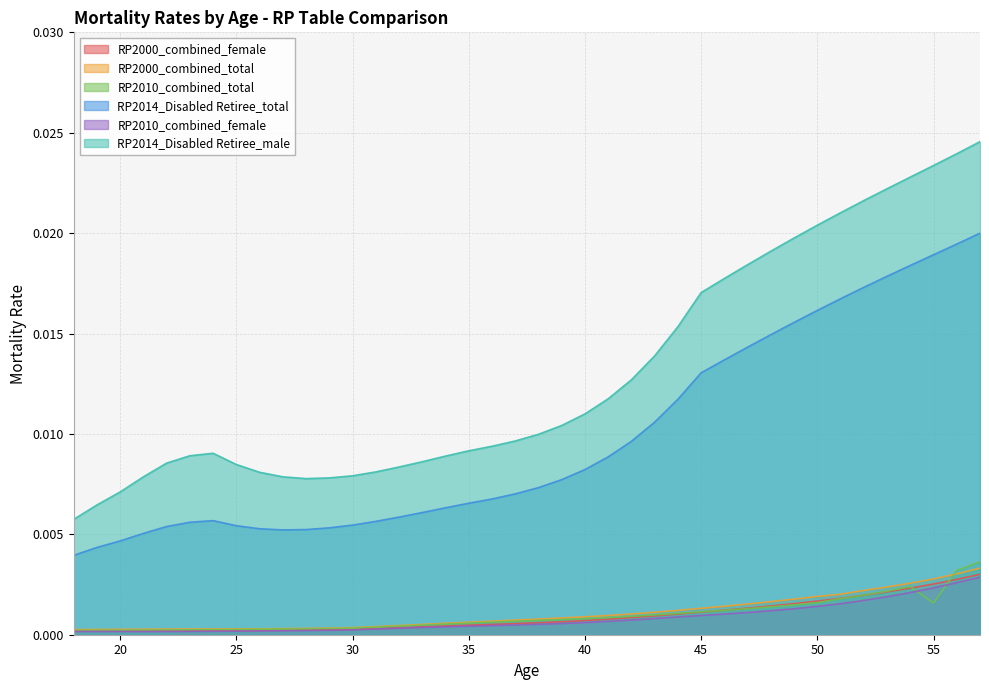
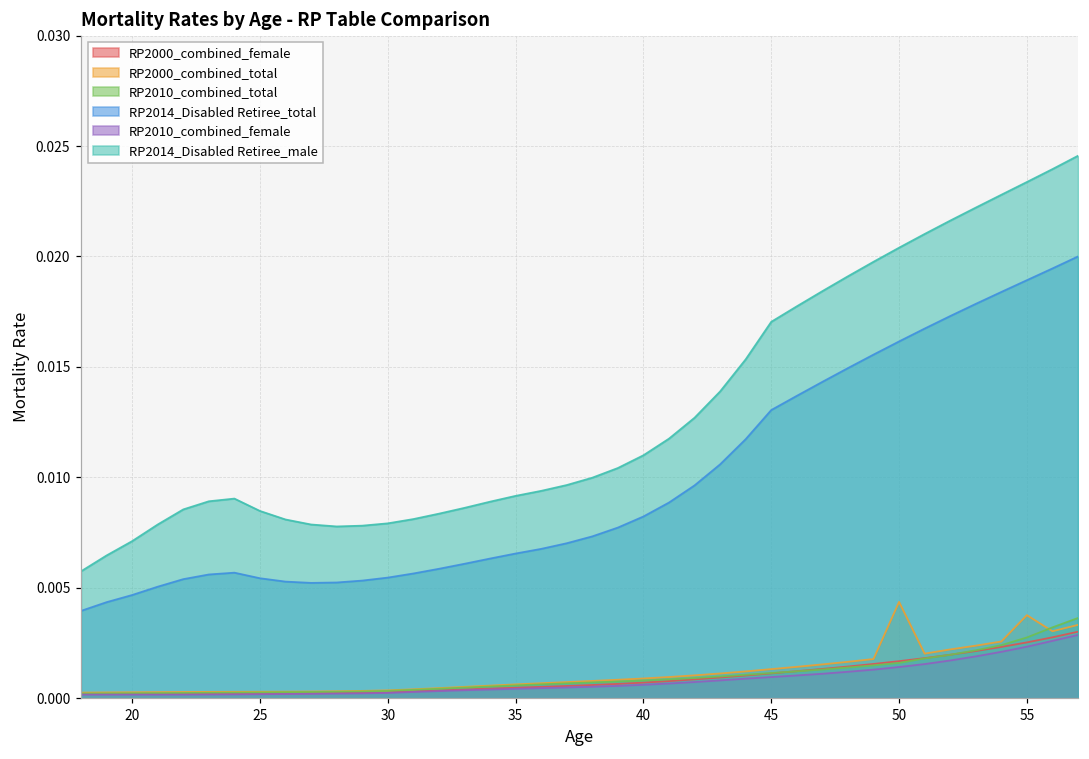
RP2000_combined_total, 50: 0.0019 -> 0.0044
RP2000_combined_total, 55: 0.0028 -> 0.0038
RP2010_combined_total, 55: 0.0016 -> 0.0027
